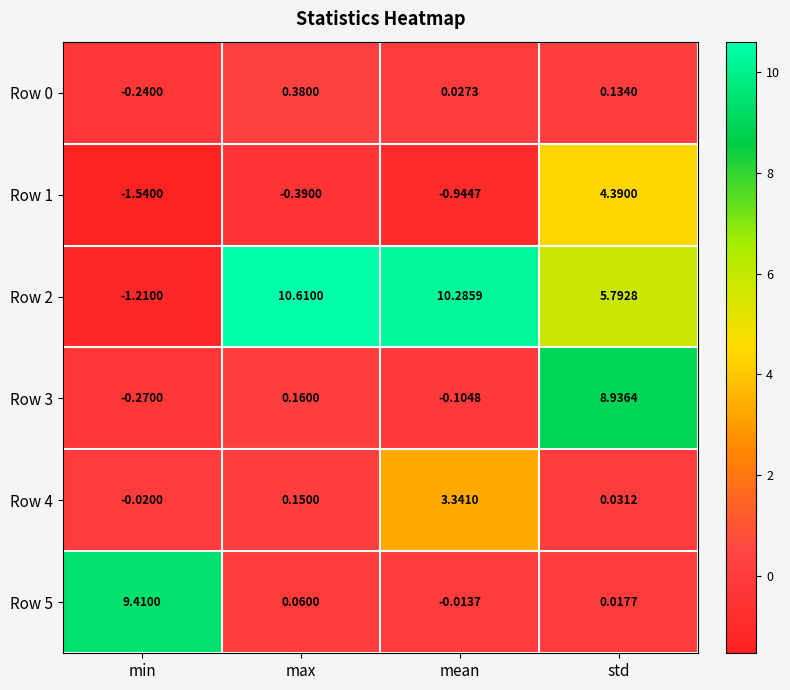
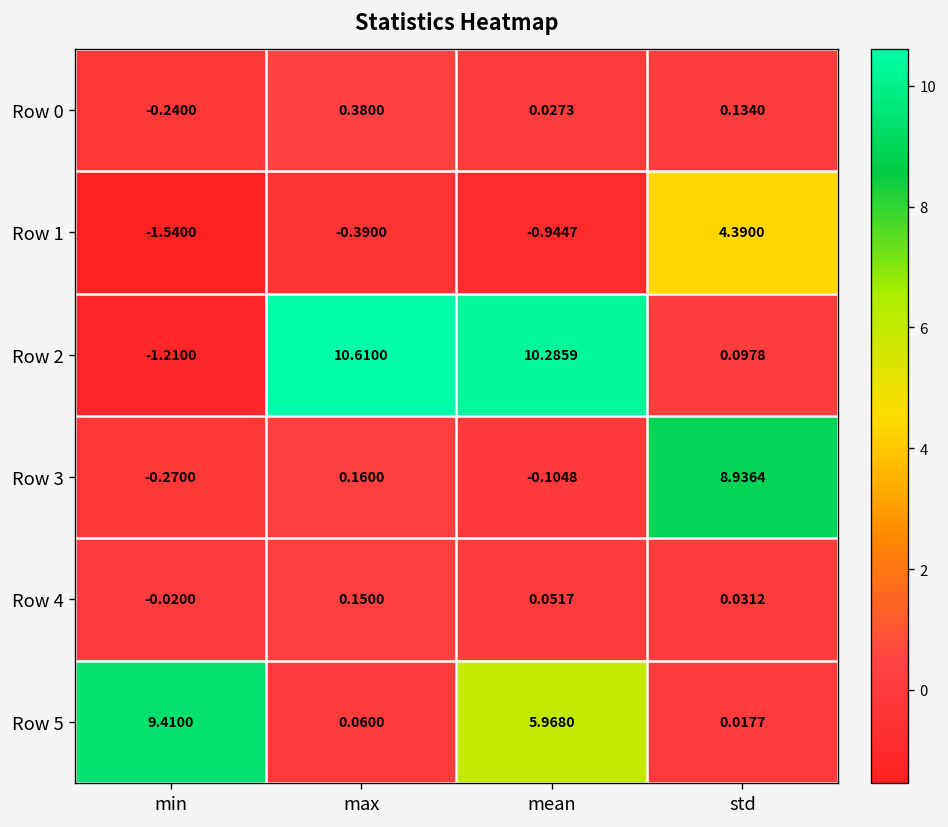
Row 2, std: 5.7928 -> 0.0978
Row 4, mean: 3.3410 -> 0.0517
Row 5, mean: -0.0137 -> 5.9680
